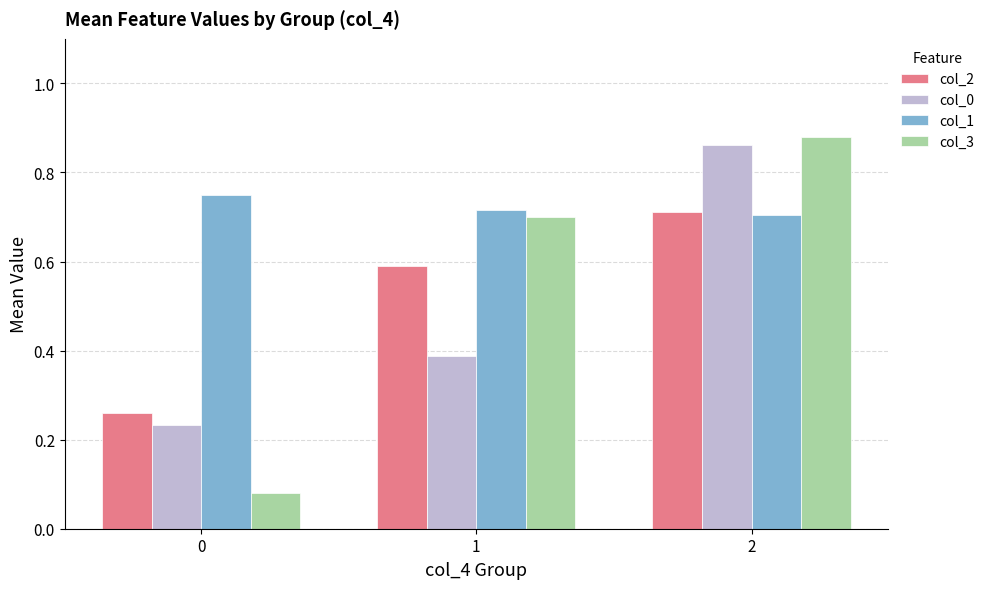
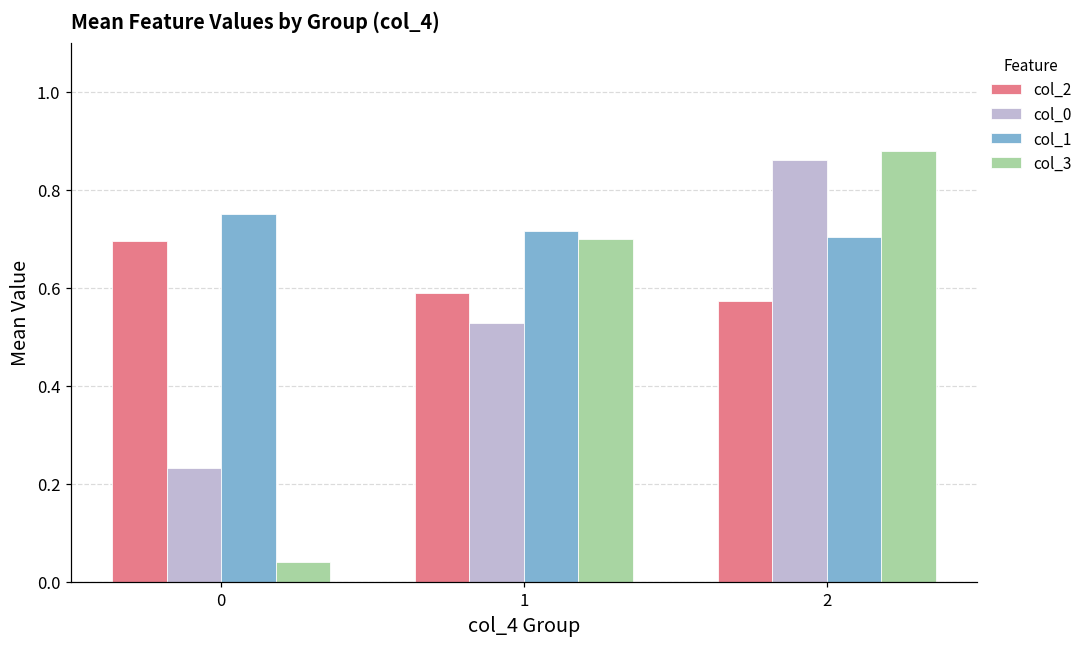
col_2, 0: 0.26 -> 0.70
col_3, 0: 0.08 -> 0.04
col_0, 1: 0.39 -> 0.53
col_2, 2: 0.71 -> 0.57
